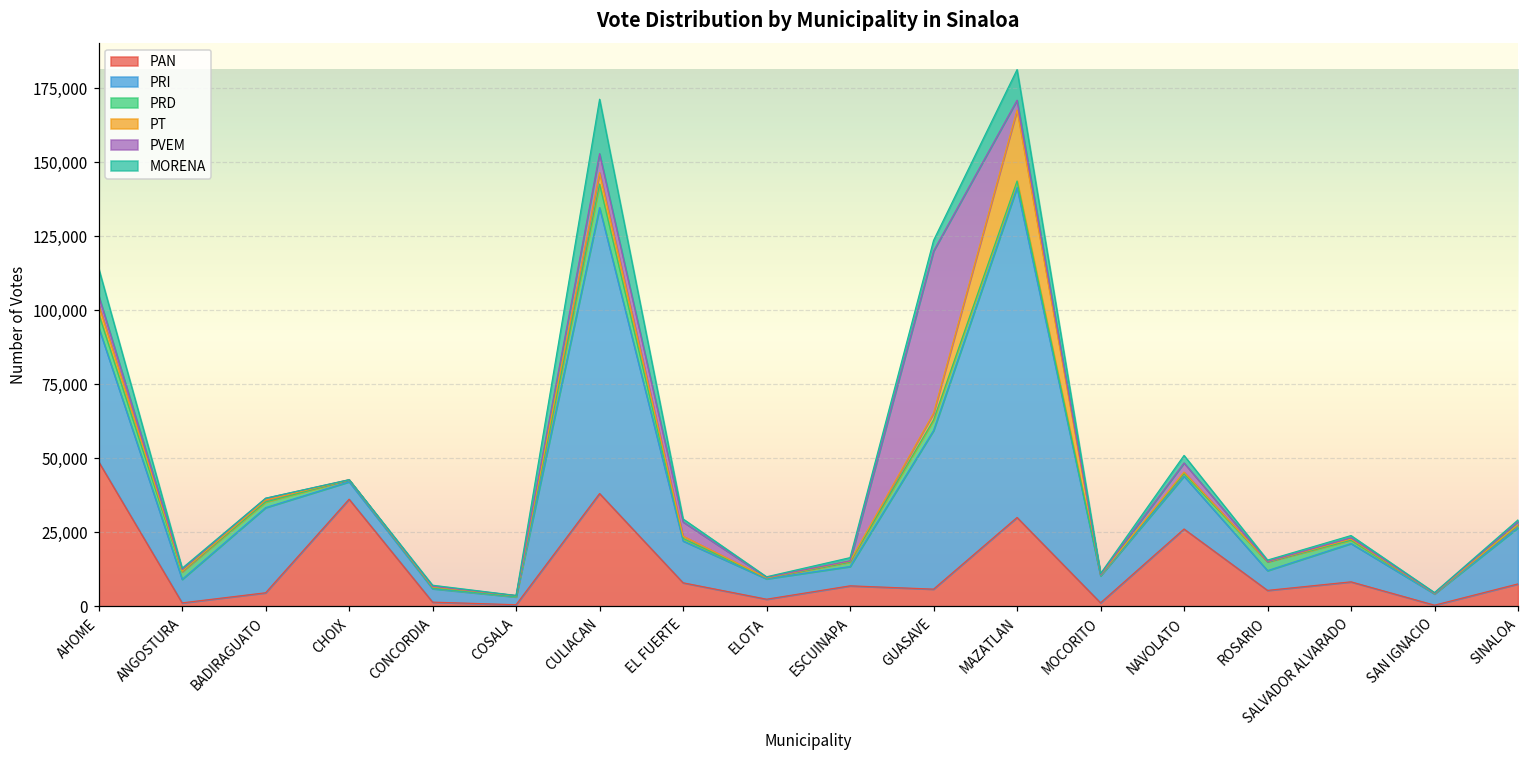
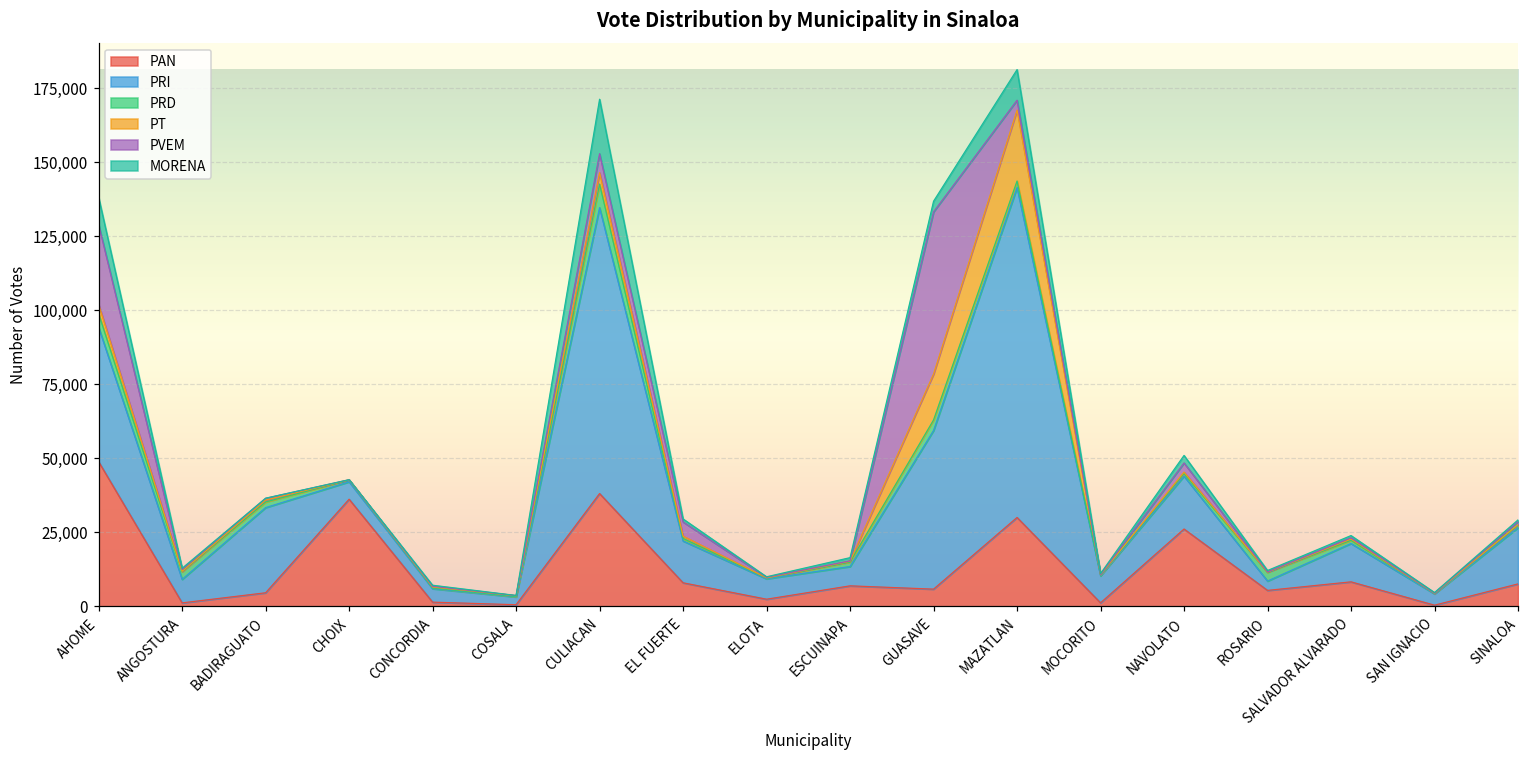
PVEM, AHOME: 3,000 -> 27,000
PT, GUASAVE: 2,000 -> 16,000
PRI, ROSARIO: 7,000 -> 3,000
